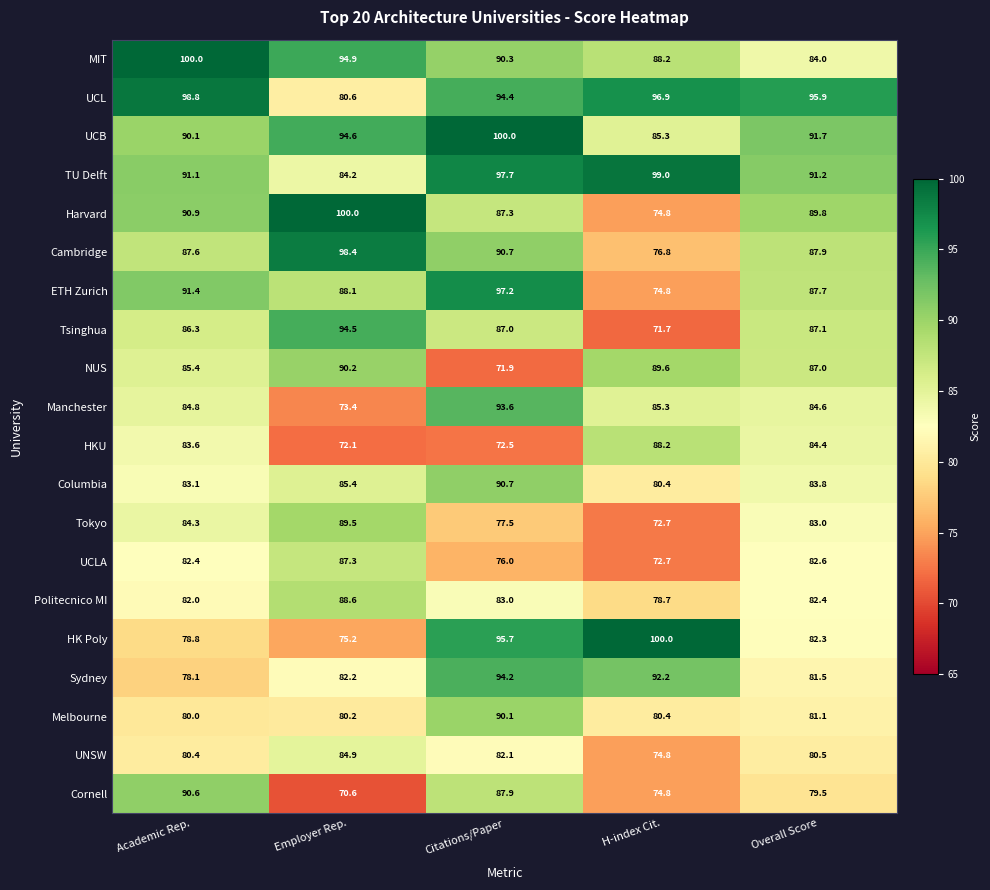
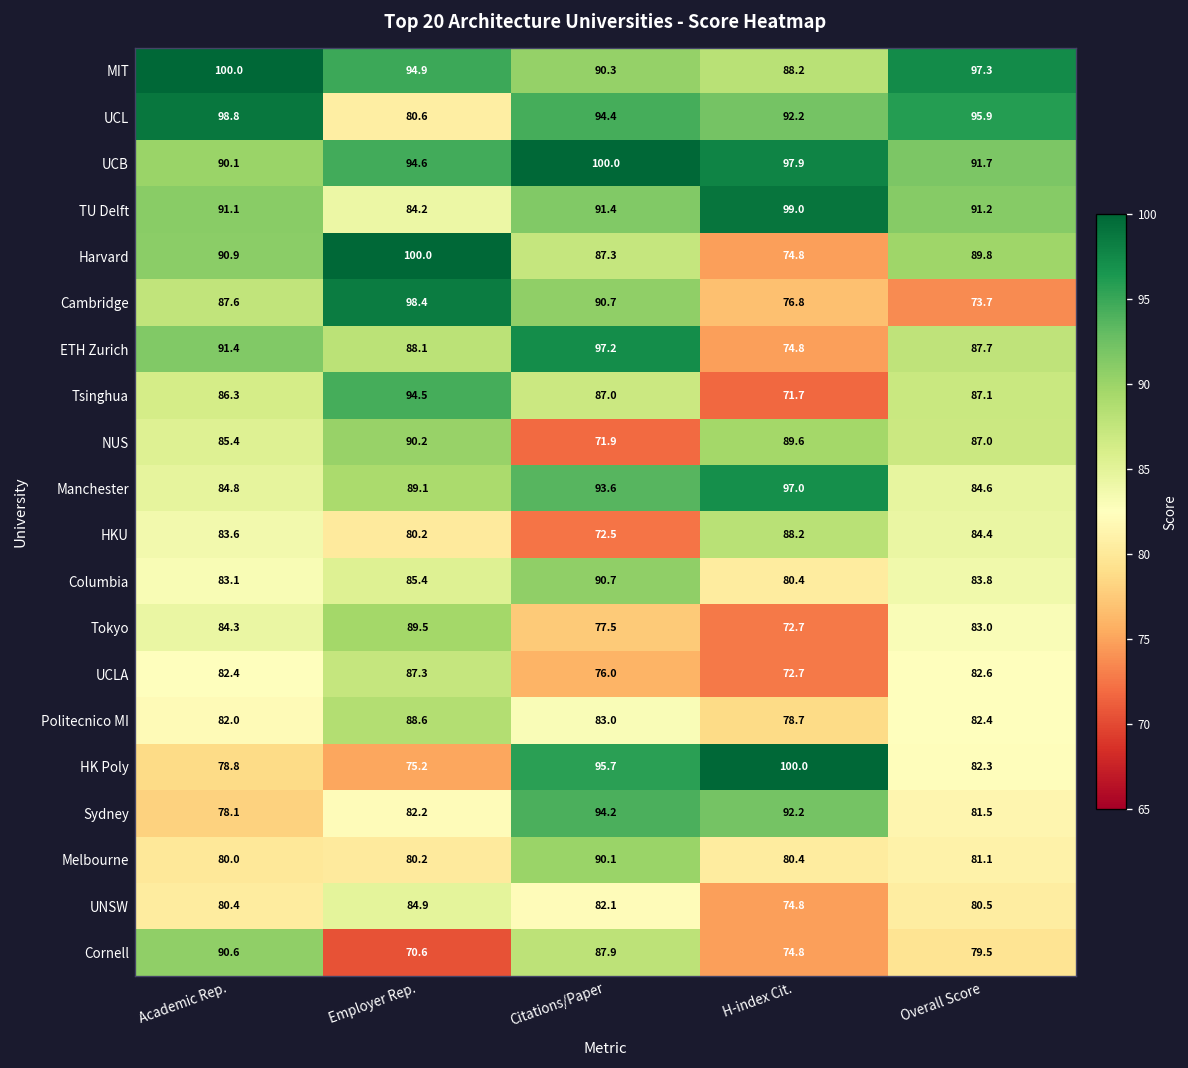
MIT, Overall Score: 84.0 -> 97.3
UCL, H-index Cit.: 96.9 -> 92.2
UCB, H-index Cit.: 85.3 -> 97.9
TU Delft, Citations/Paper: 97.7 -> 91.4
Cambridge, Overall Score: 87.9 -> 73.7
Manchester, Employer Rep.: 73.4 -> 89.1
Manchester, H-index Cit.: 85.3 -> 97.0
HKU, Employer Rep.: 72.1 -> 80.2
